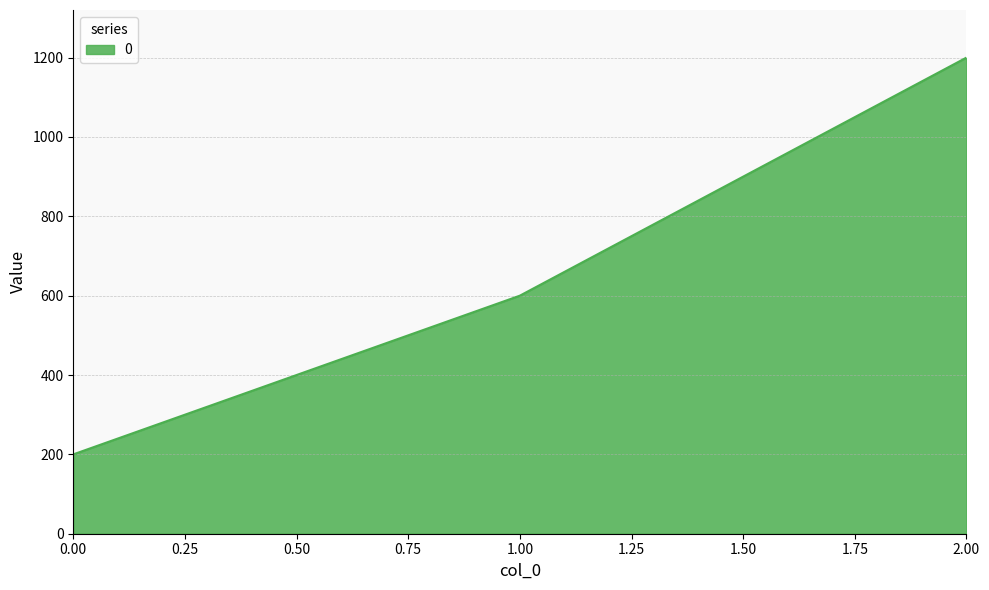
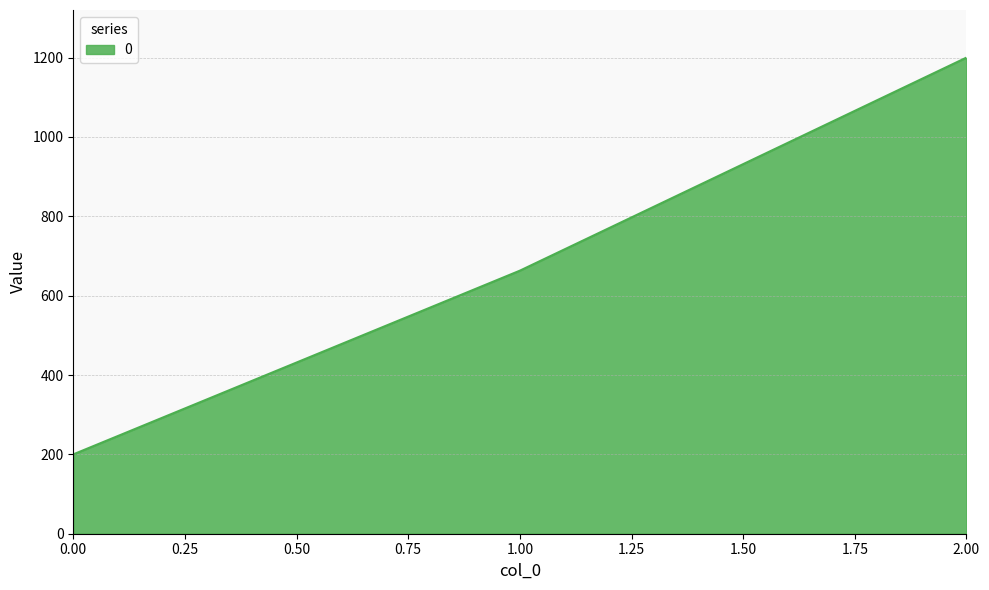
1.00: 600 -> 660
